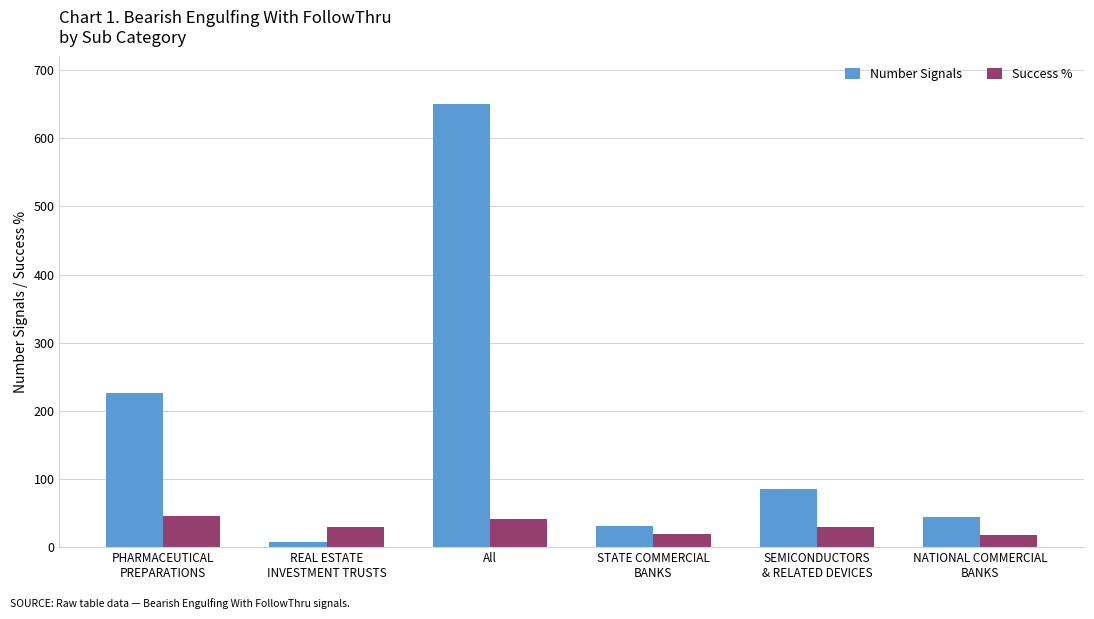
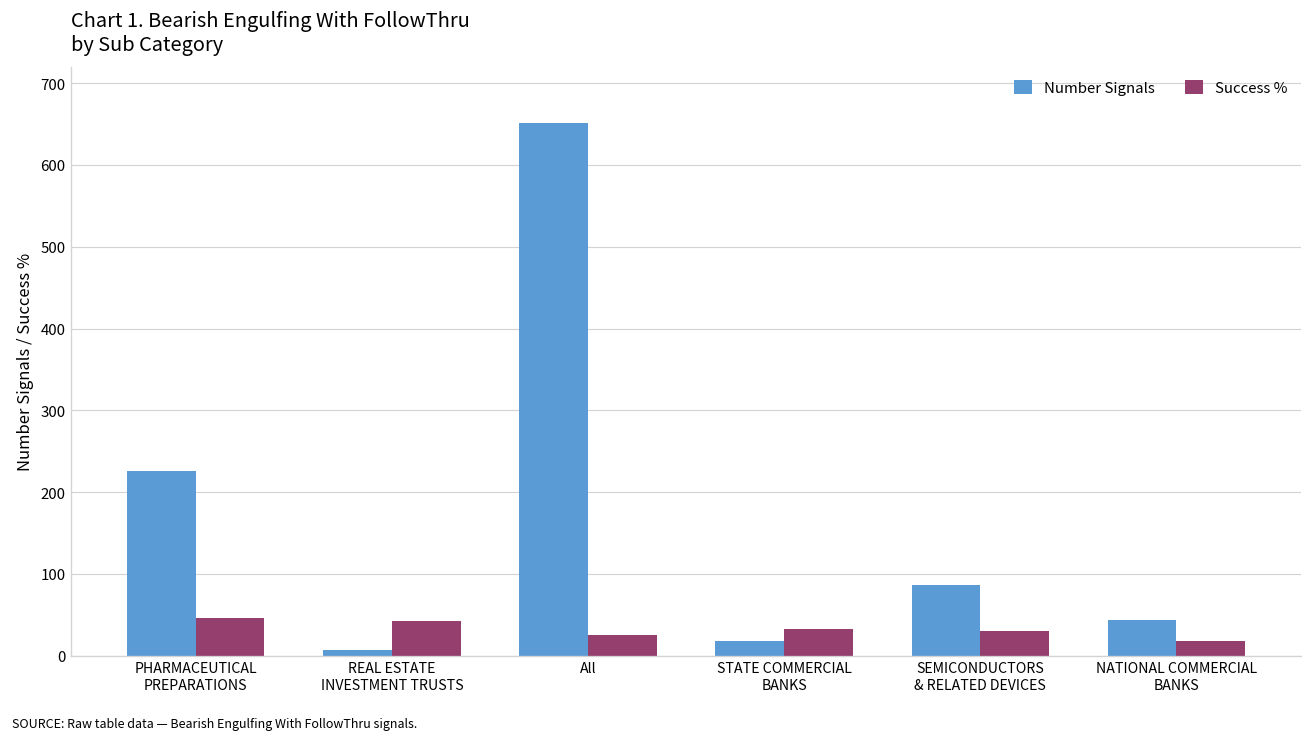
Success %, REAL ESTATE INVESTMENT TRUSTS: 30 -> 40
Success %, All: 40 -> 30
Number Signals, STATE COMMERCIAL BANKS: 30 -> 20
Success %, STATE COMMERCIAL BANKS: 20 -> 30
